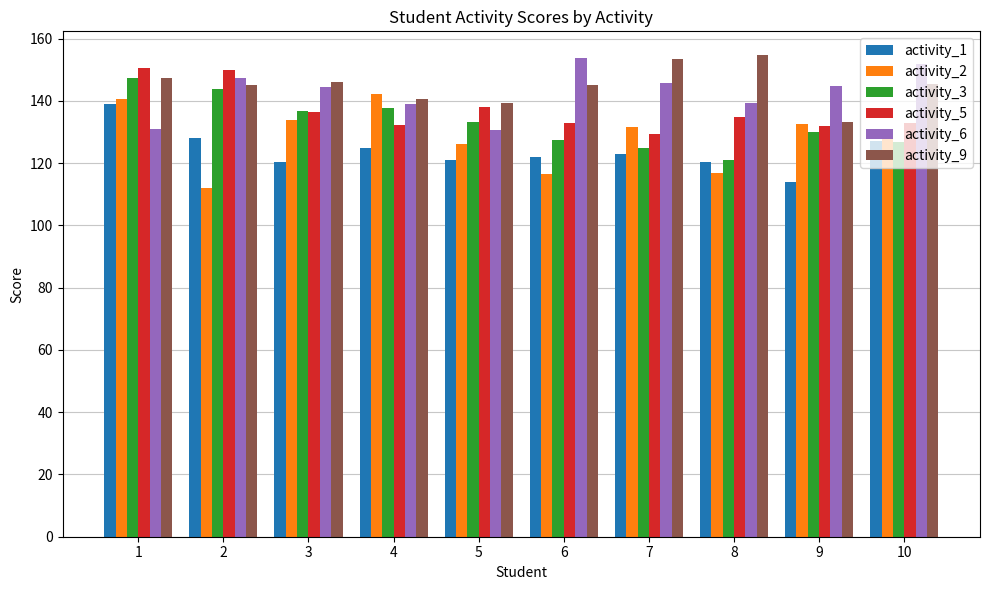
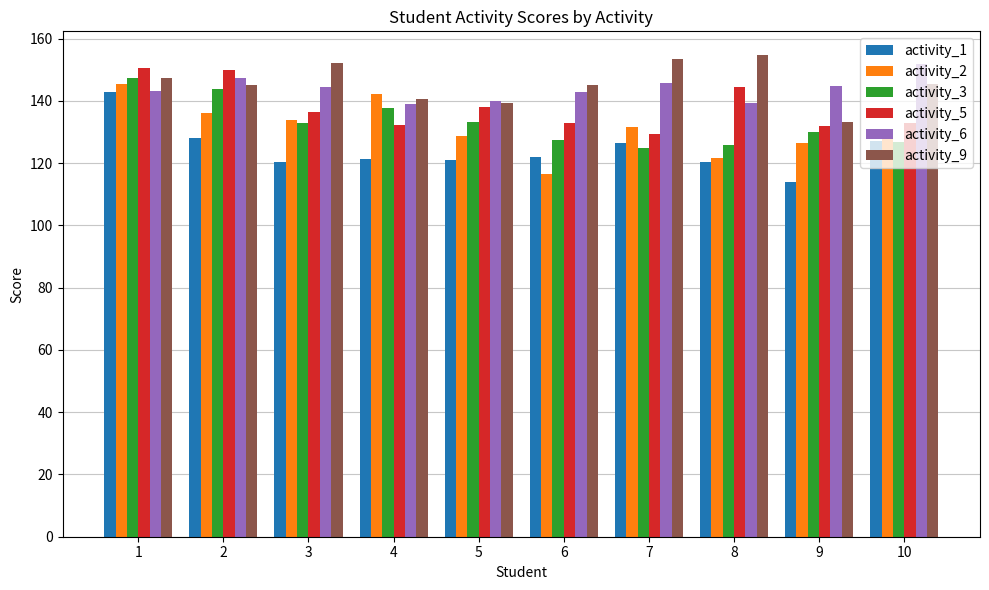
activity_1, 1: 139 -> 143
activity_2, 1: 141 -> 146
activity_6, 1: 131 -> 143
activity_2, 2: 112 -> 136
activity_3, 3: 137 -> 133
activity_9, 3: 146 -> 152
activity_1, 4: 125 -> 121
activity_2, 5: 126 -> 129
activity_6, 5: 131 -> 140
activity_6, 6: 154 -> 143
activity_1, 7: 123 -> 127
activity_2, 8: 117 -> 122
activity_3, 8: 121 -> 126
activity_5, 8: 135 -> 145
activity_2, 9: 133 -> 126
